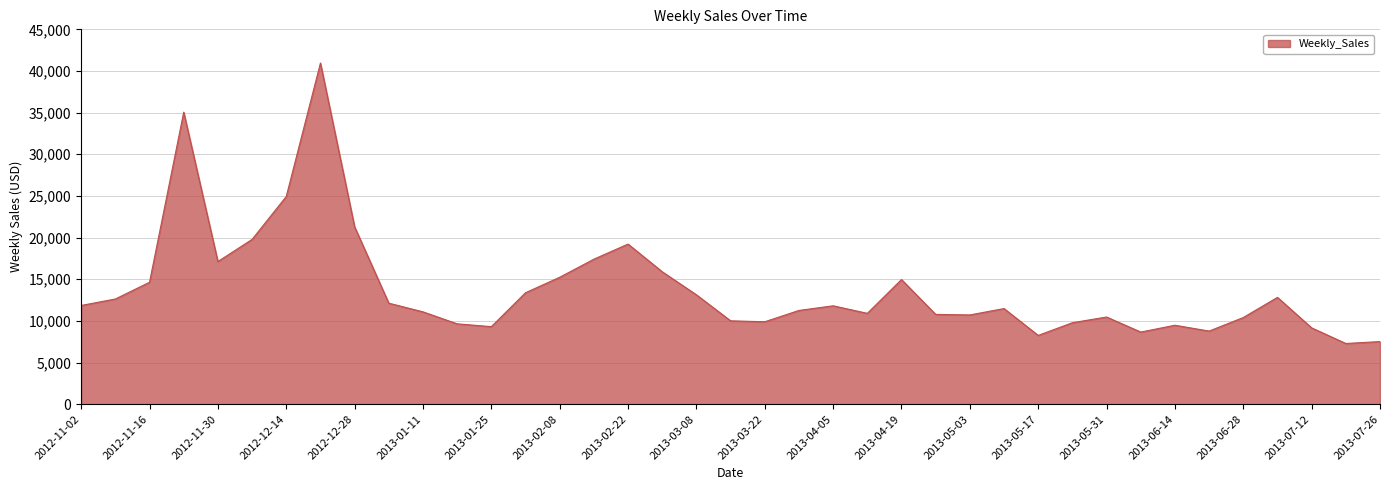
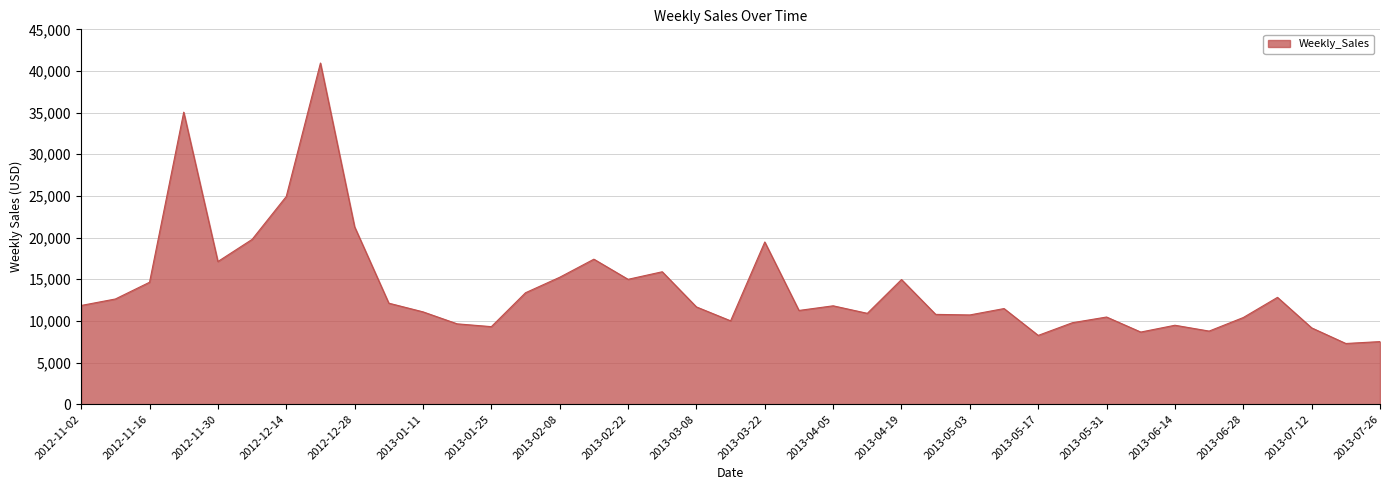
2013-02-22: 19,000 -> 15,000
2013-03-08: 13,000 -> 12,000
2013-03-22: 10,000 -> 19,000
